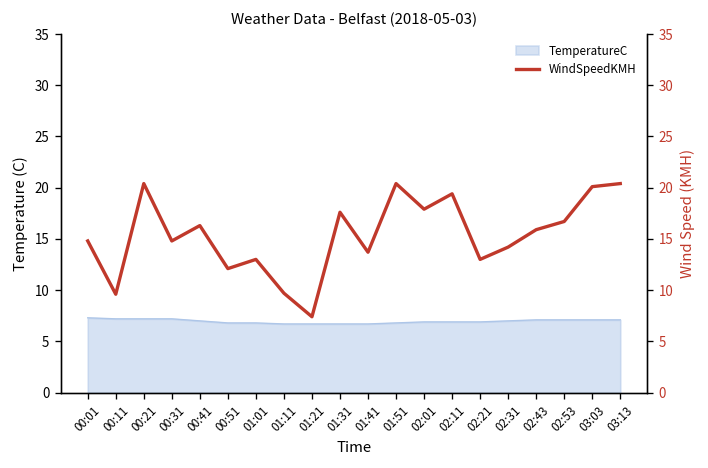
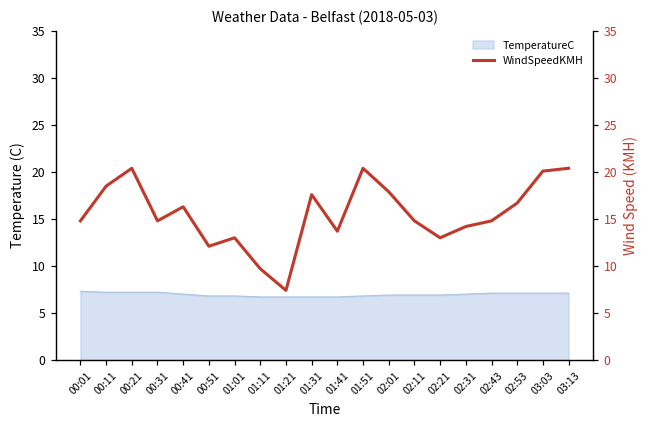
WindSpeedKMH, 00:11: 10 -> 19
WindSpeedKMH, 02:11: 19 -> 15
WindSpeedKMH, 02:43: 16 -> 15
